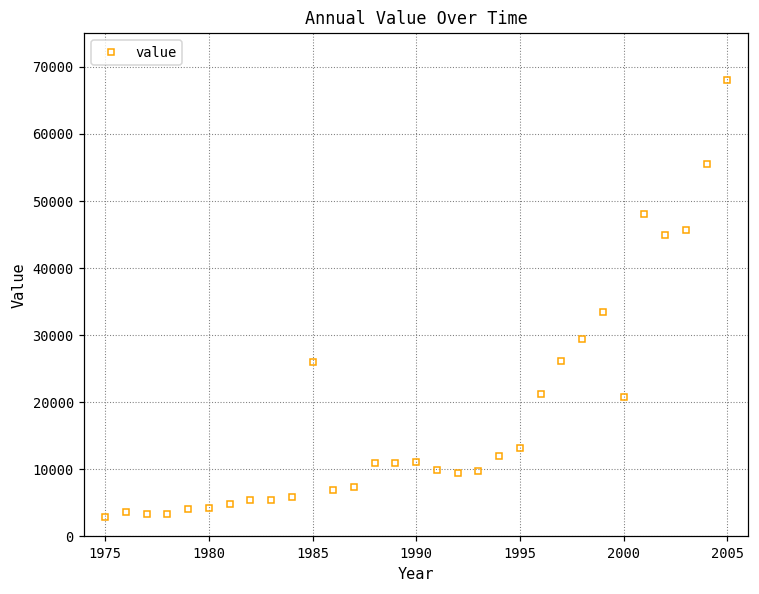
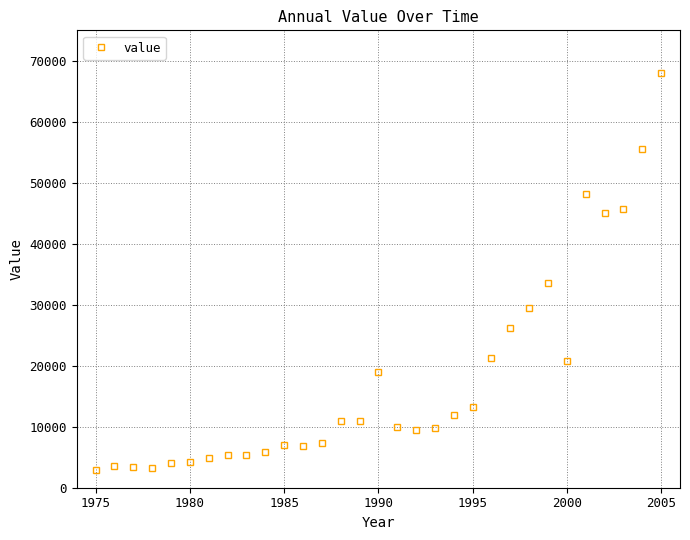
1985: 26000 -> 7000
1990: 11000 -> 19000
